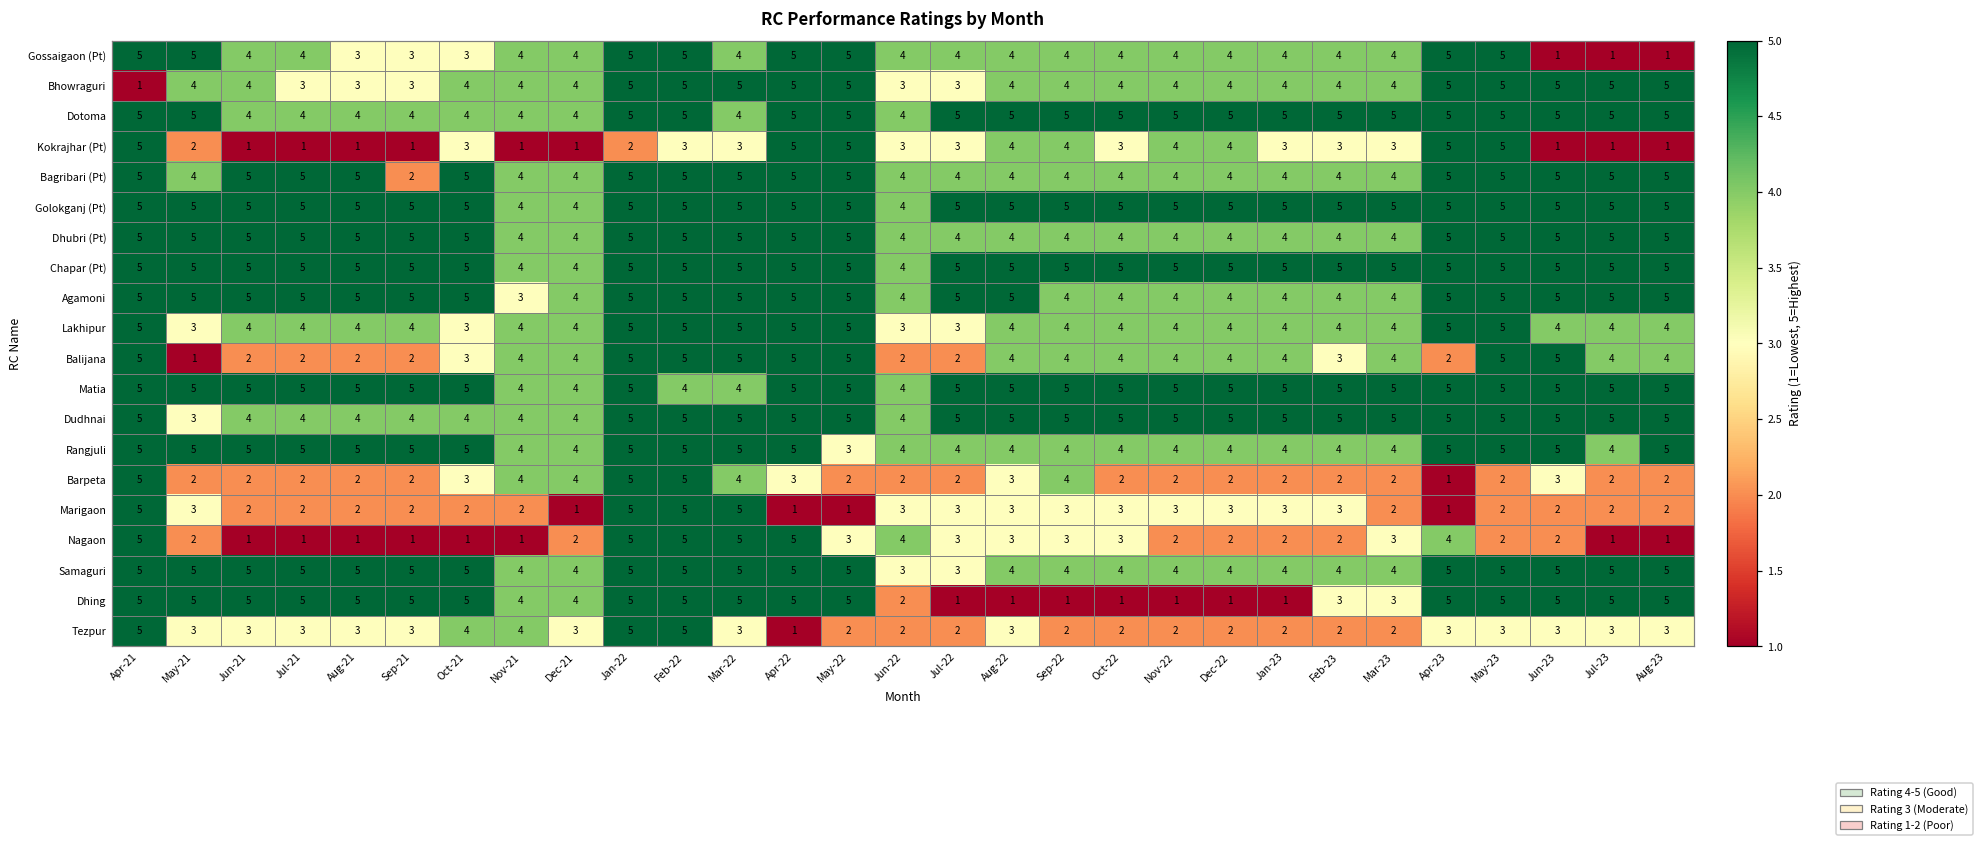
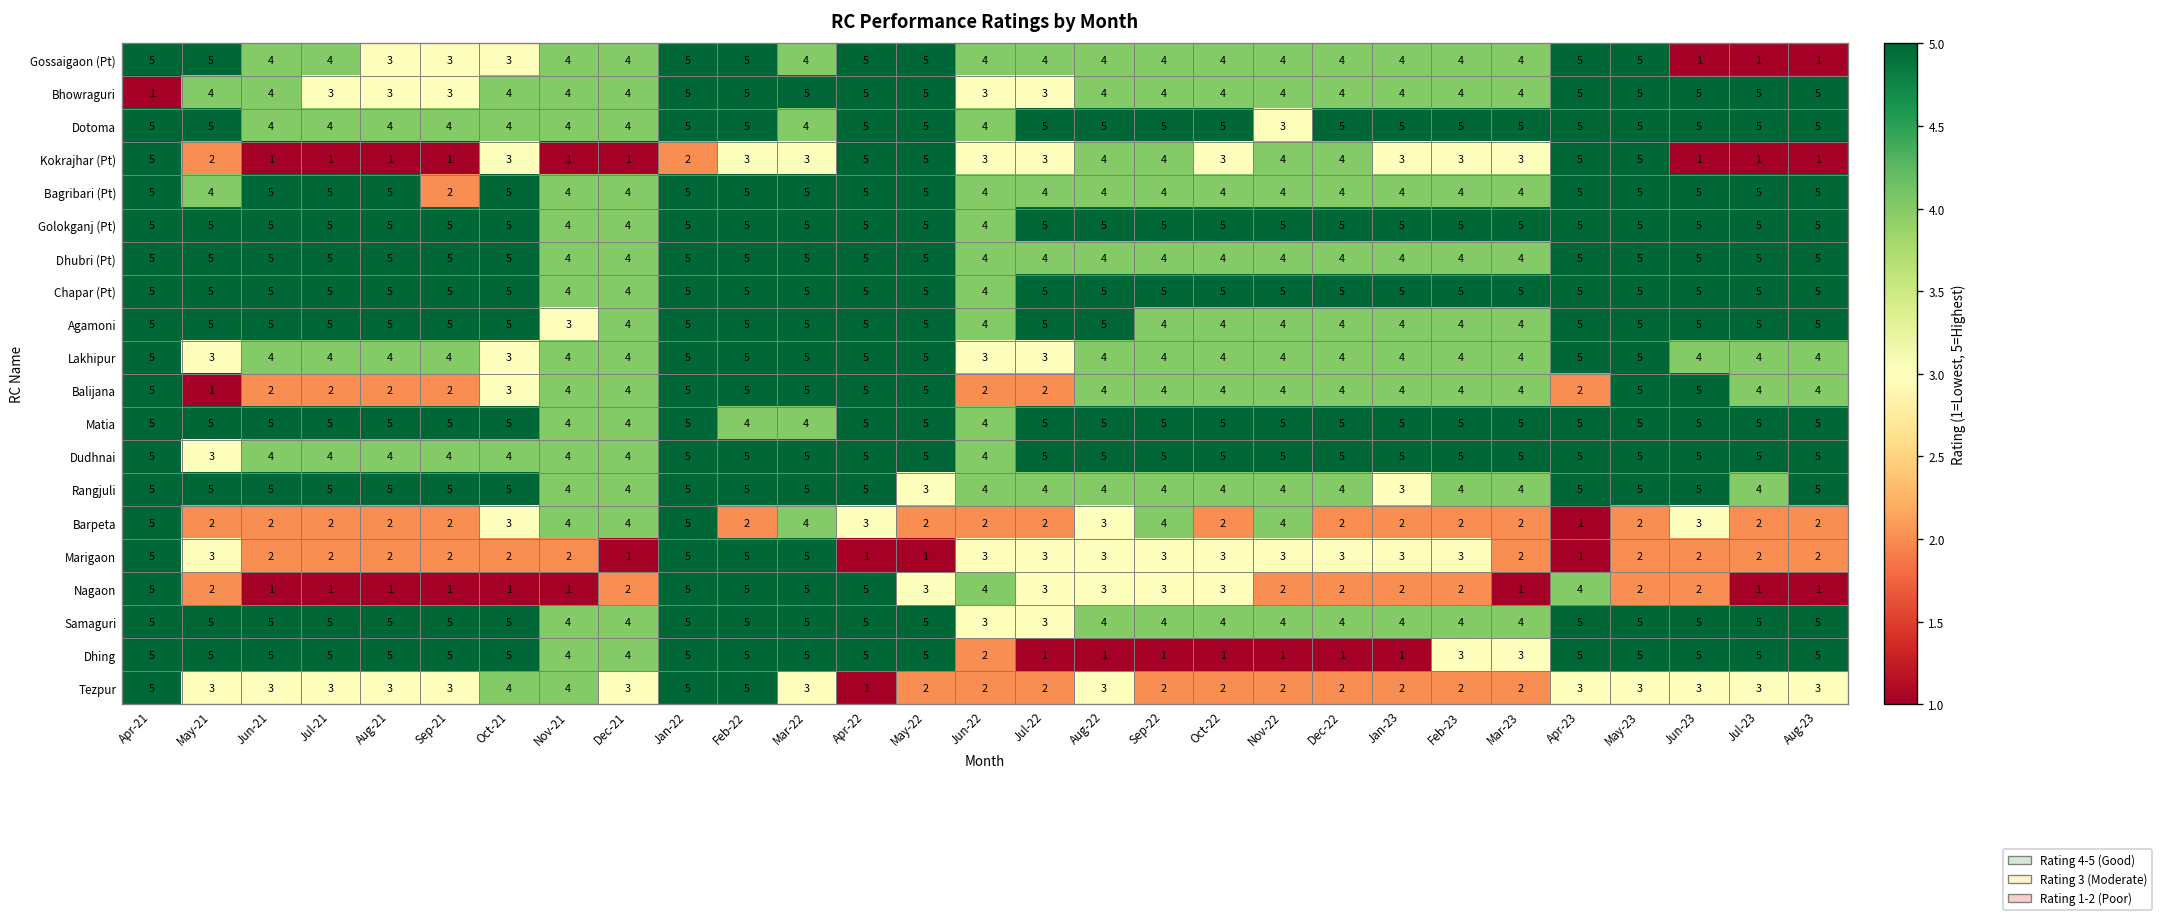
Dotoma, Nov-22: 5 -> 3
Balijana, Feb-23: 3 -> 4
Rangjuli, Jan-23: 4 -> 3
Barpeta, Feb-22: 5 -> 2
Barpeta, Nov-22: 2 -> 4
Nagaon, Mar-23: 3 -> 1
